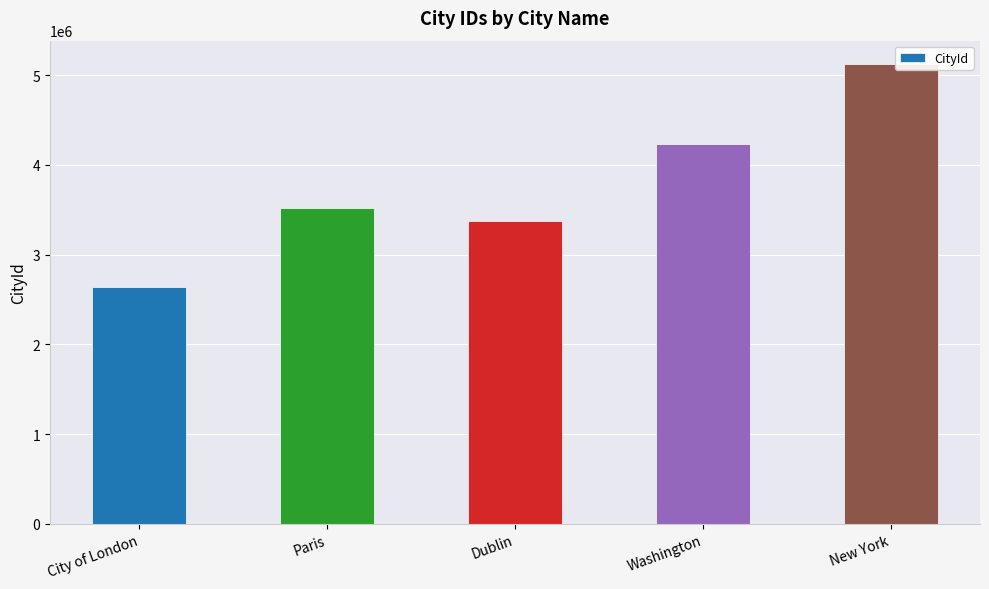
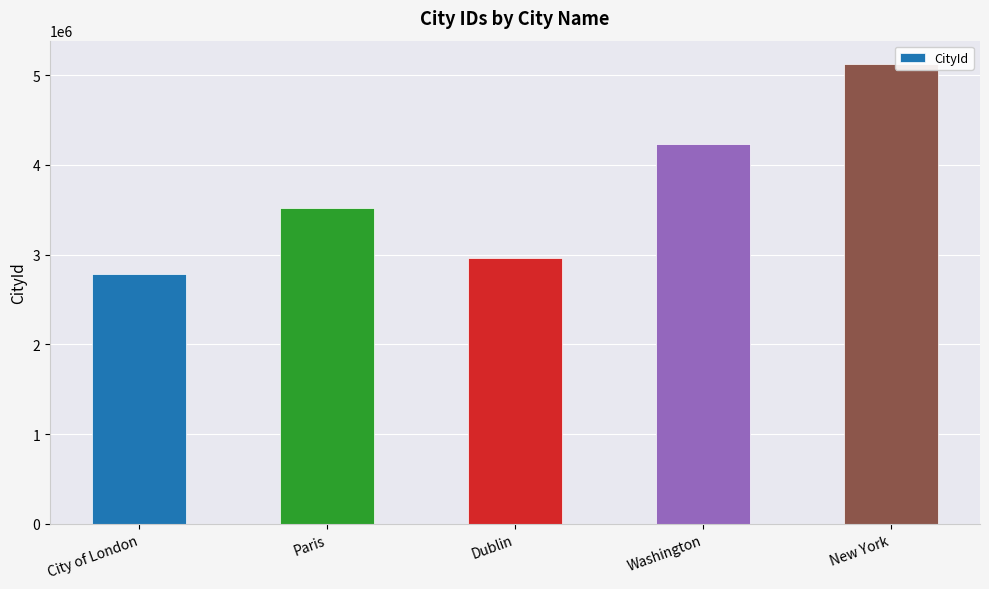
City of London: 2600000 -> 2800000
Dublin: 3400000 -> 3000000
